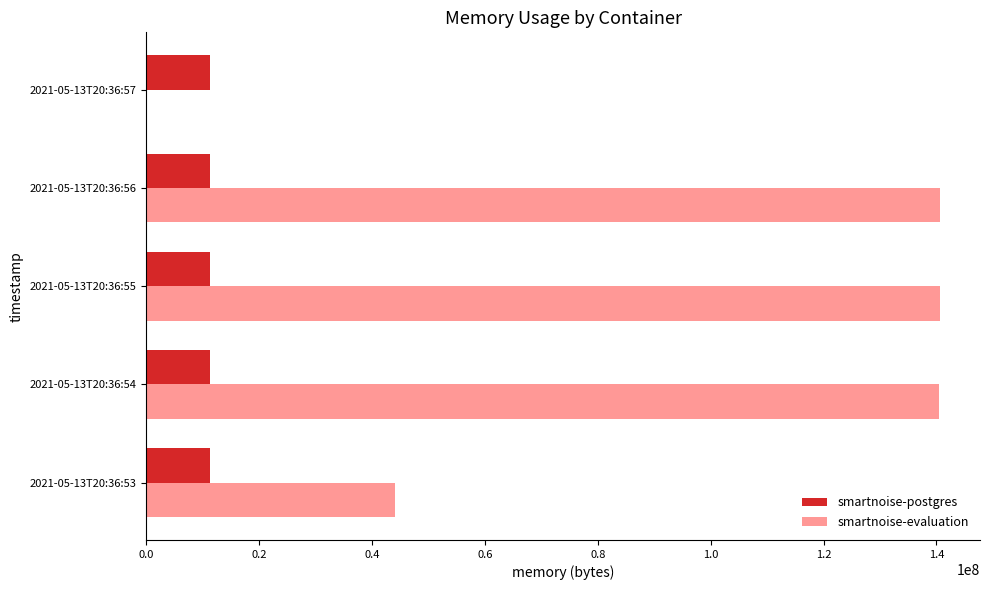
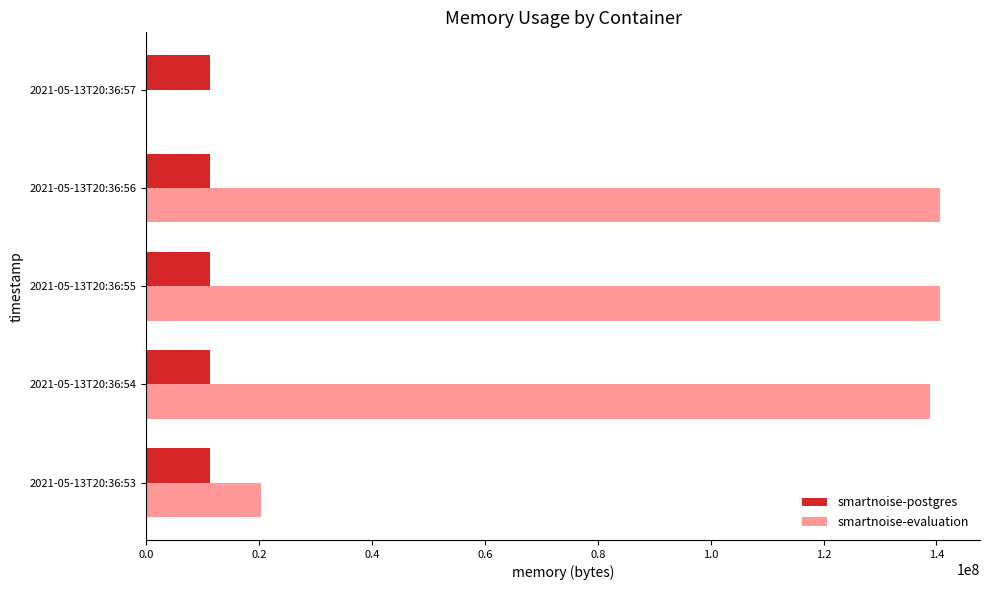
smartnoise-evaluation, 2021-05-13T20:36:54: 140000000 -> 139000000
smartnoise-evaluation, 2021-05-13T20:36:53: 44000000 -> 20000000
